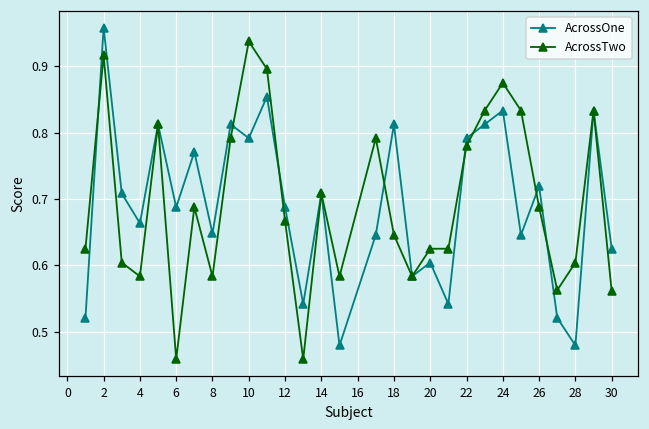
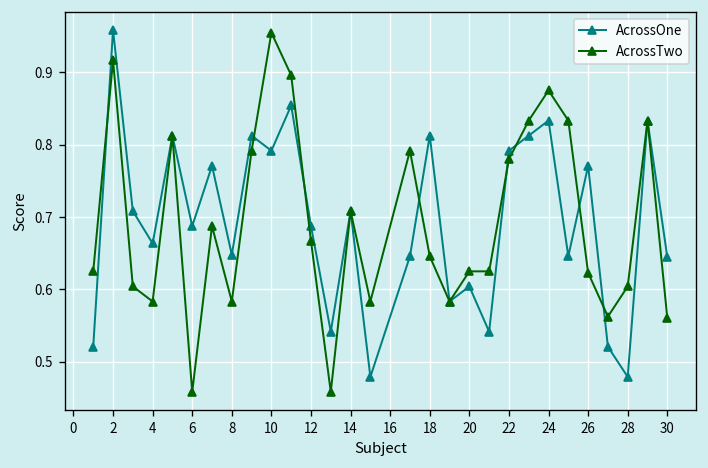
AcrossTwo, 10: 0.94 -> 0.95
AcrossOne, 26: 0.72 -> 0.77
AcrossTwo, 26: 0.69 -> 0.62
AcrossOne, 30: 0.63 -> 0.65
